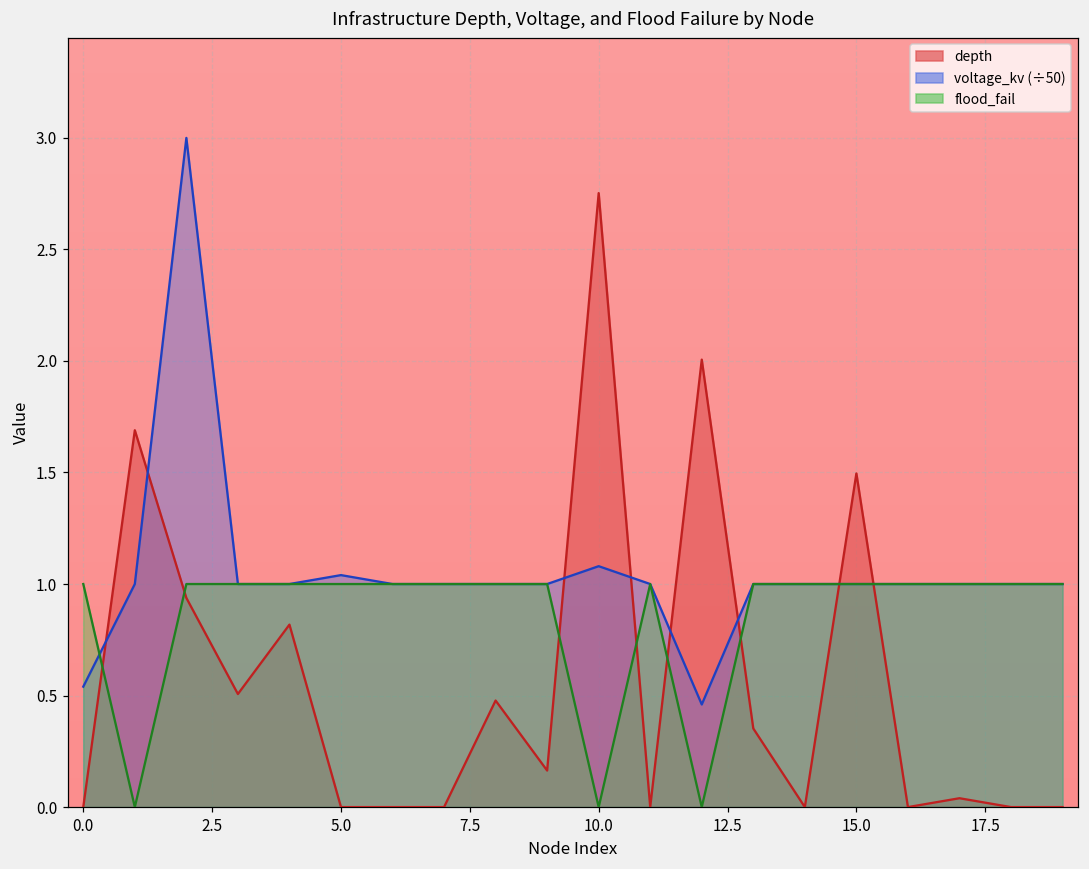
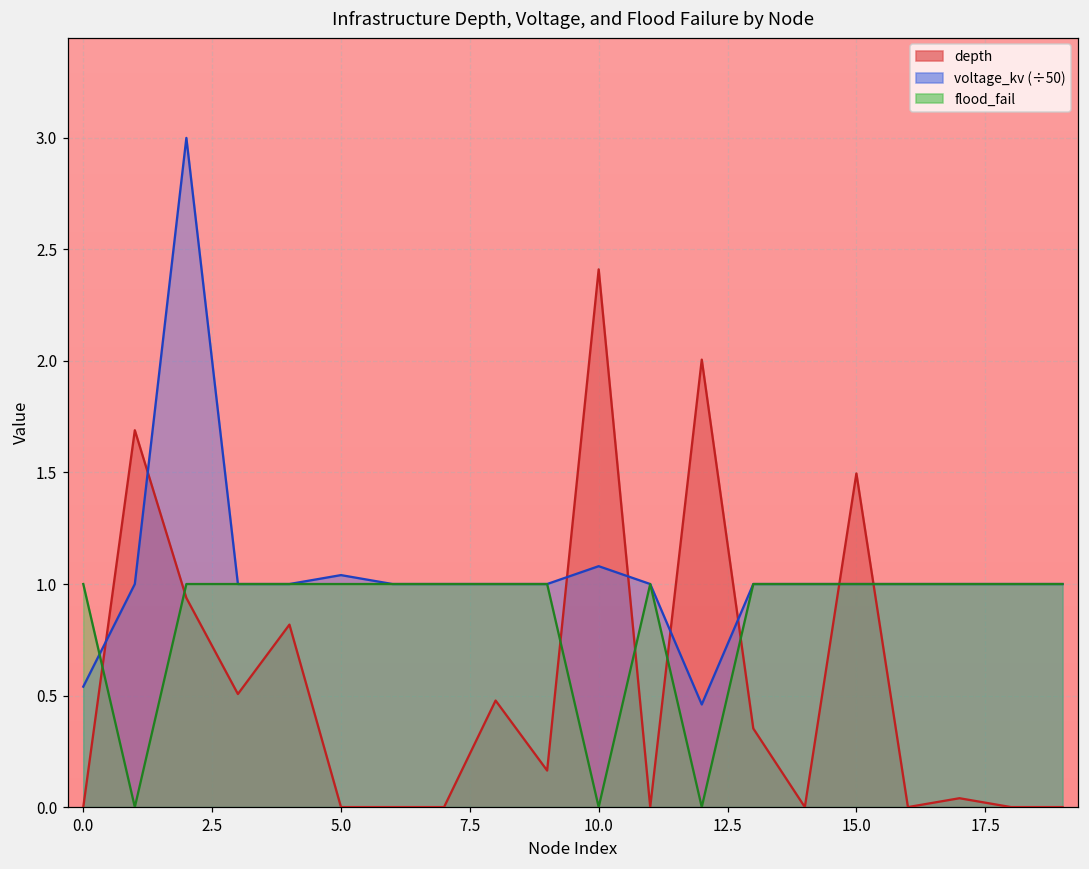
depth, 10.0: 2.75 -> 2.41
